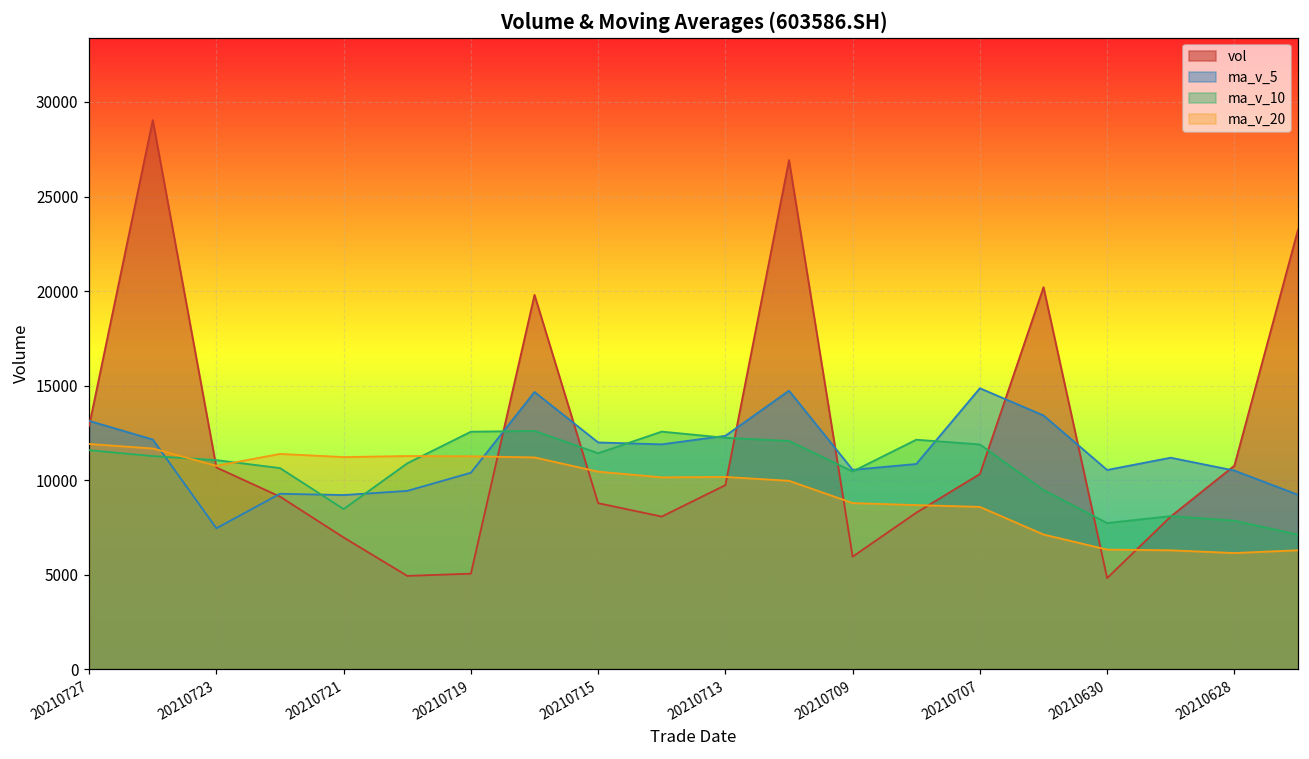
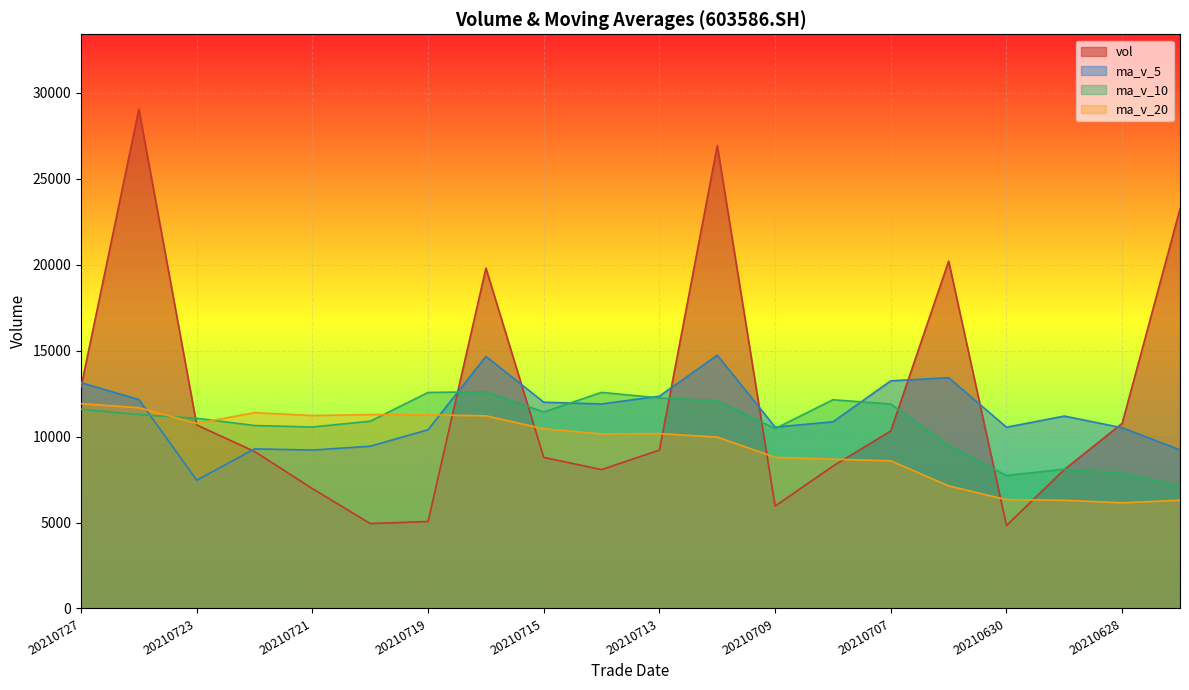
ma_v_10, 20210721: 8500 -> 10600
vol, 20210713: 9700 -> 9200
ma_v_5, 20210707: 14900 -> 13200
